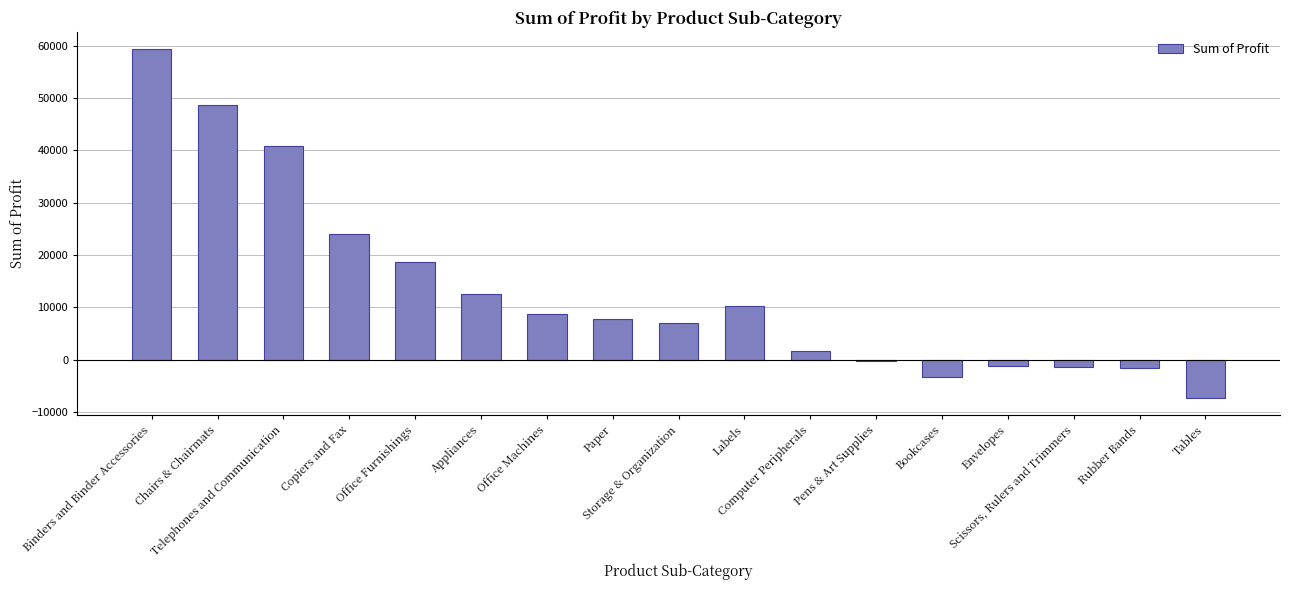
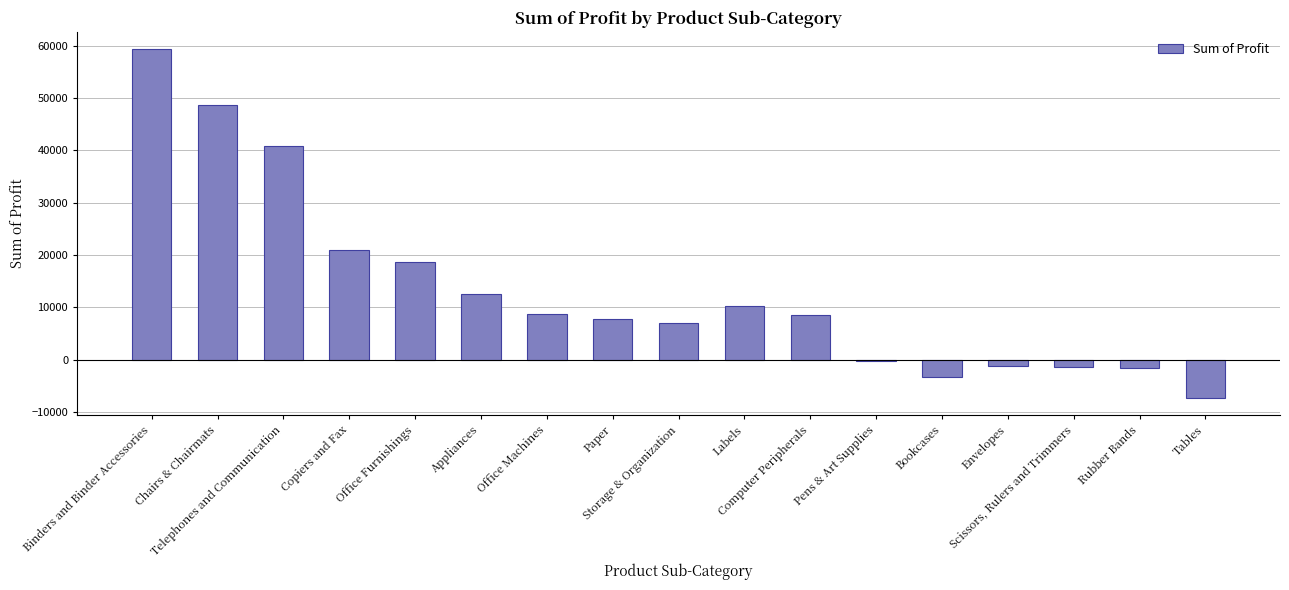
Copiers and Fax: 24000 -> 21000
Computer Peripherals: 2000 -> 9000
